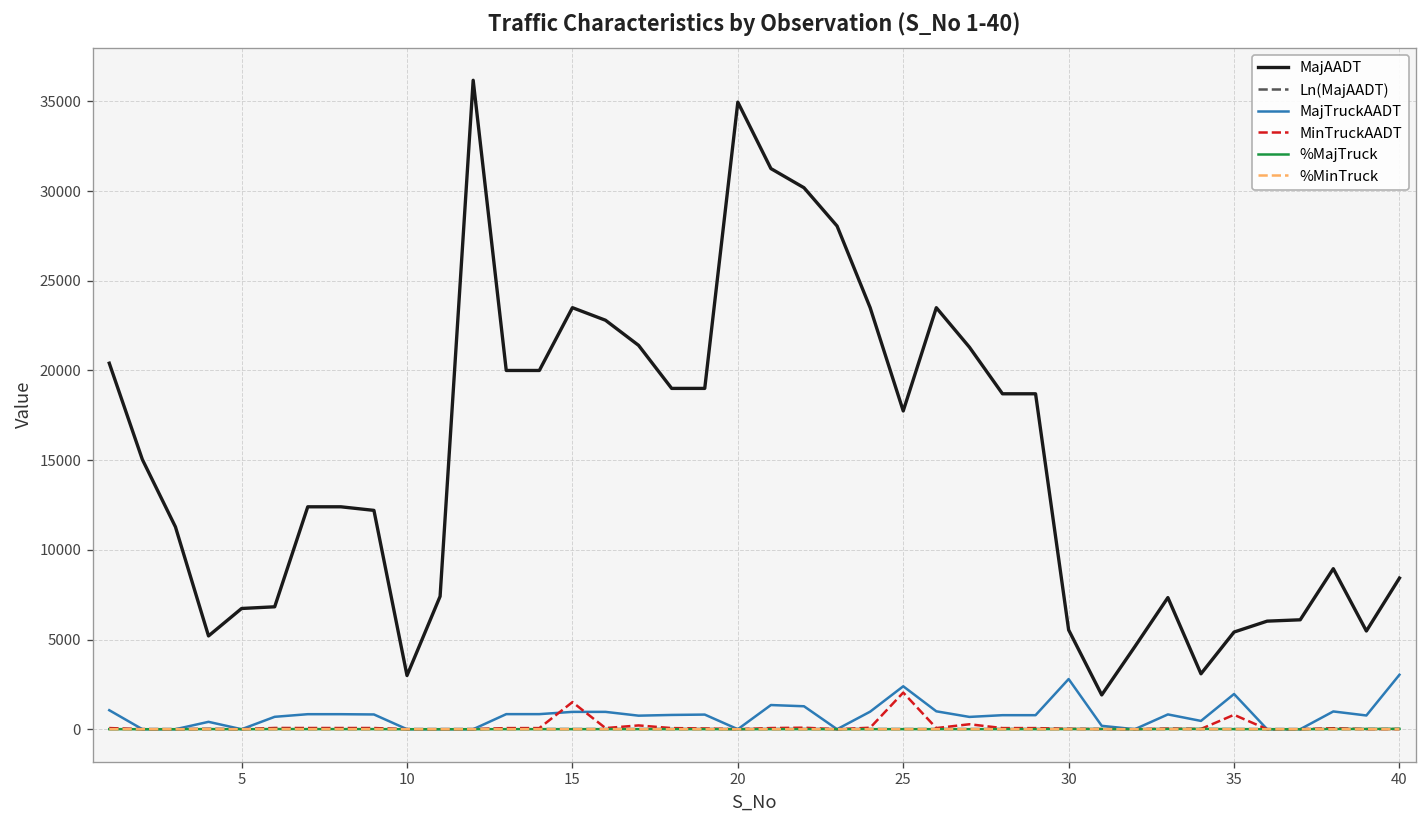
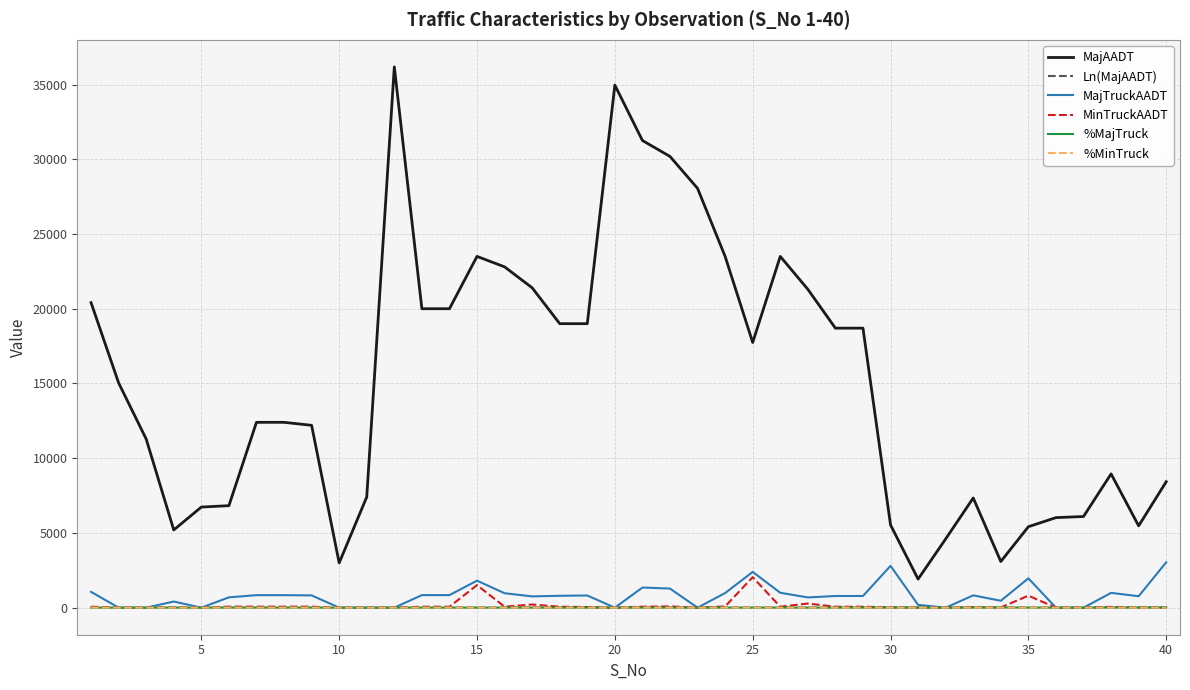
MajTruckAADT, 15: 1000 -> 1800
